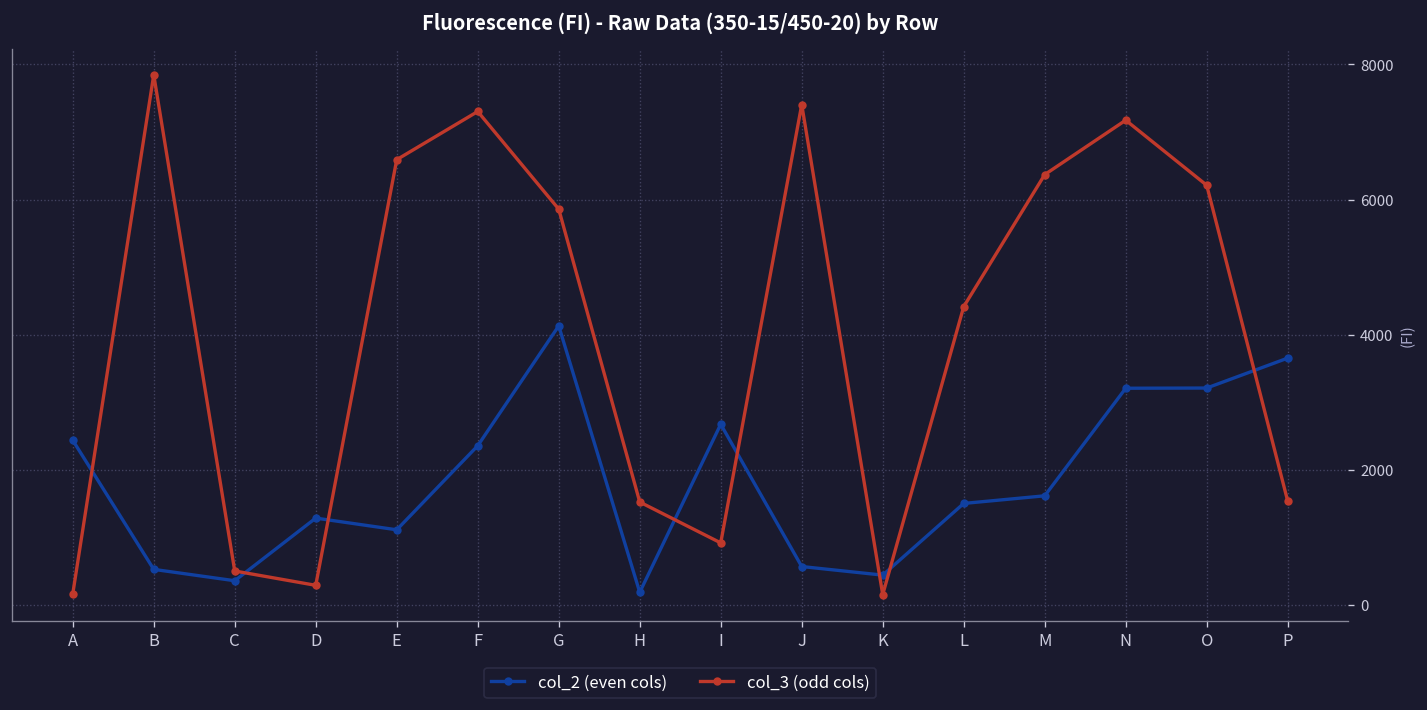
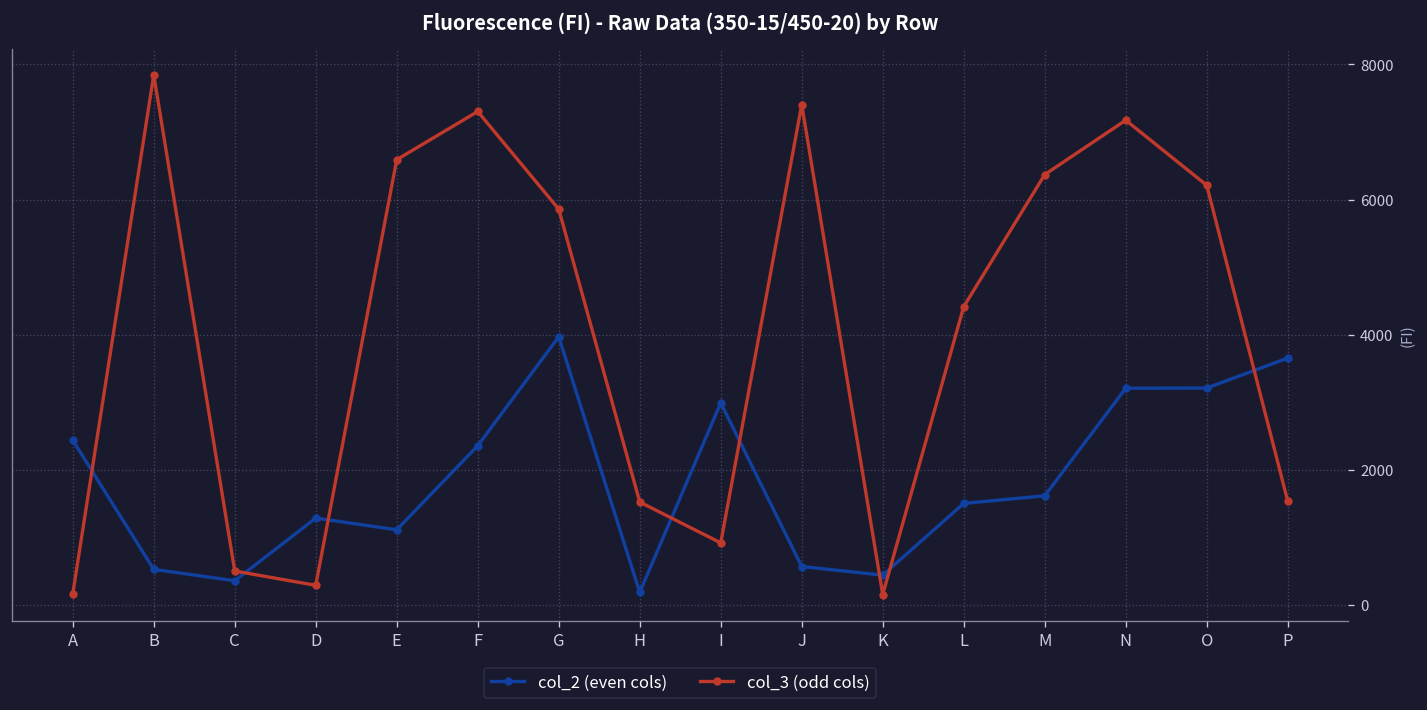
col_2 (even cols), G: 4100 -> 4000
col_2 (even cols), I: 2700 -> 3000
